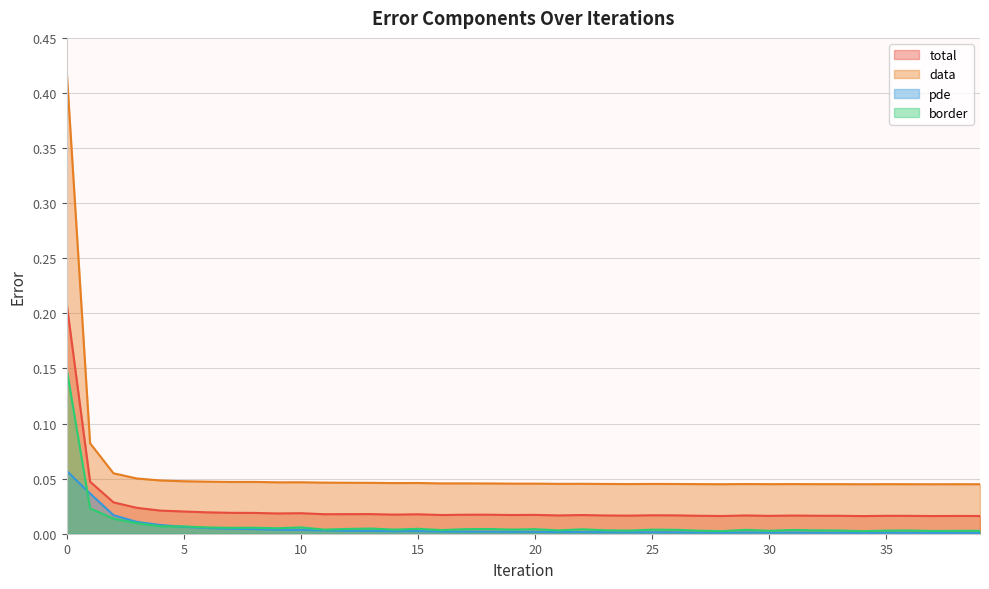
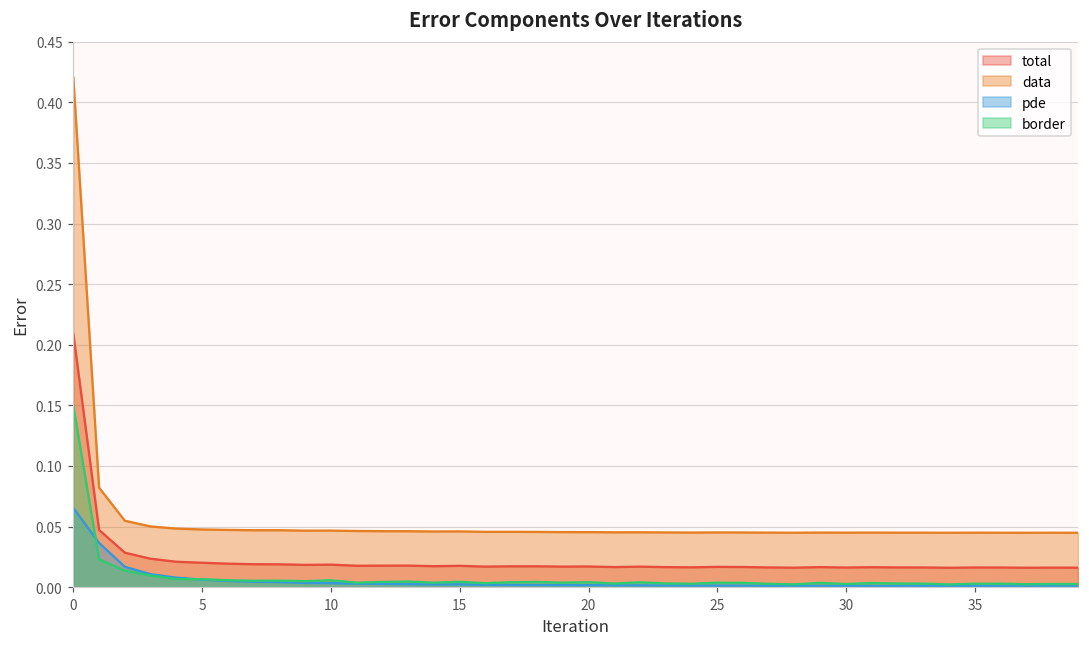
pde, 0: 0.057 -> 0.065
